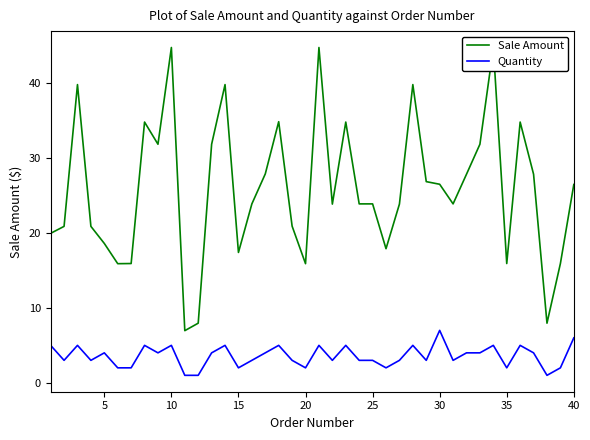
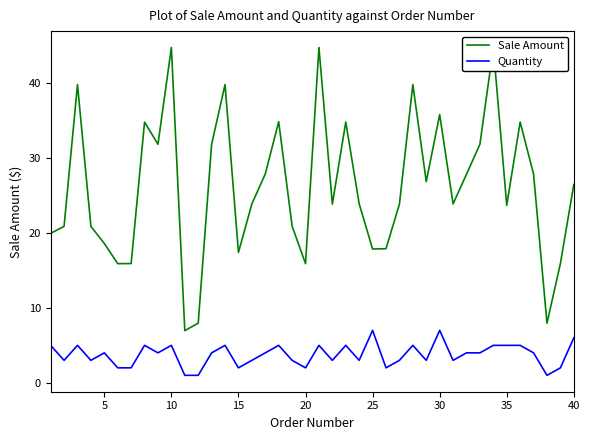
Sale Amount, 25: 24 -> 18
Quantity, 25: 3 -> 7
Sale Amount, 30: 27 -> 36
Sale Amount, 35: 16 -> 24
Quantity, 35: 2 -> 5
